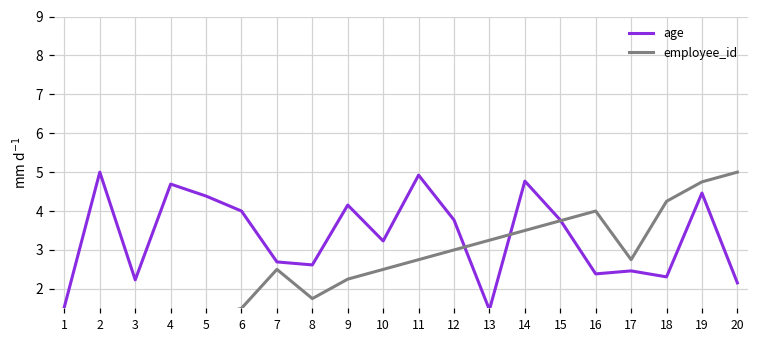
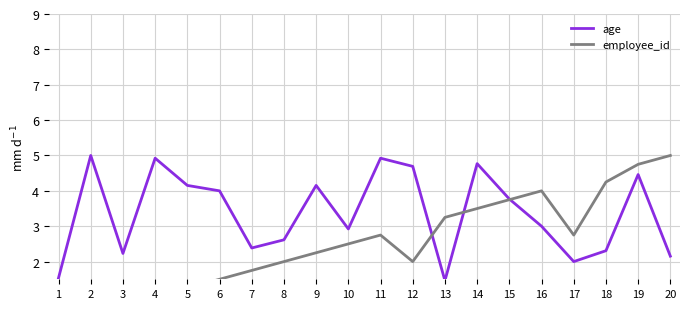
age, 4: 4.7 -> 4.9
age, 5: 4.4 -> 4.2
age, 7: 2.7 -> 2.4
employee_id, 7: 2.5 -> 1.8
employee_id, 8: 1.8 -> 2.0
age, 10: 3.2 -> 2.9
age, 12: 3.8 -> 4.7
employee_id, 12: 3.0 -> 2.0
age, 16: 2.4 -> 3.0
age, 17: 2.5 -> 2.0
